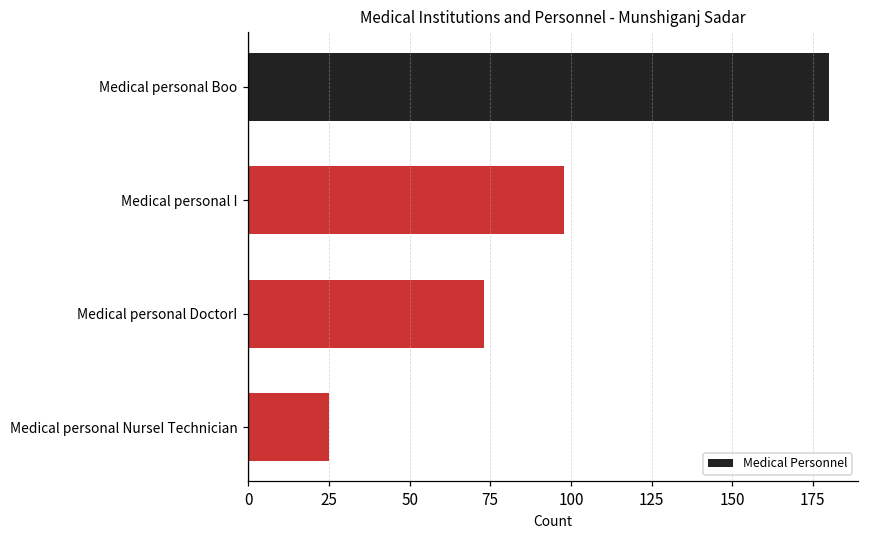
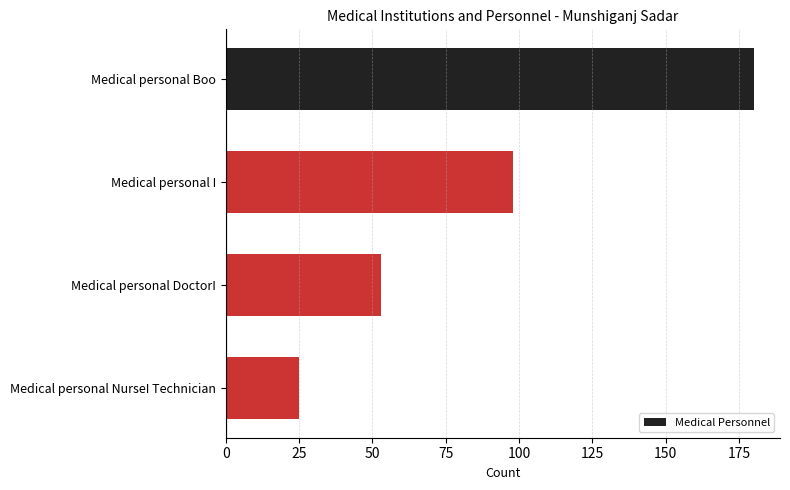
Medical personal DoctorI: 73 -> 53
